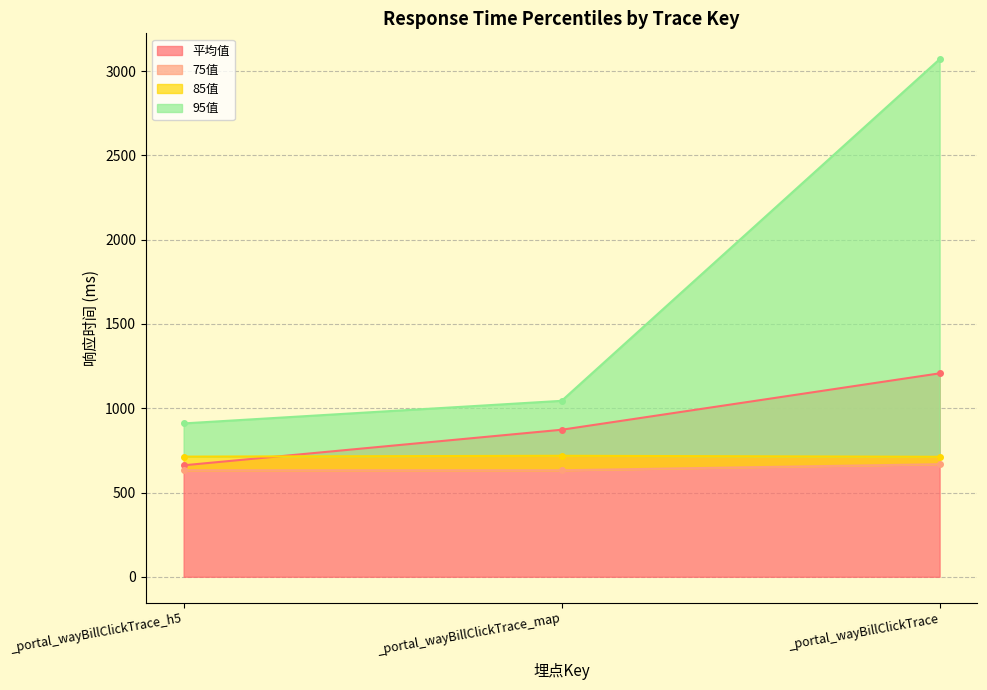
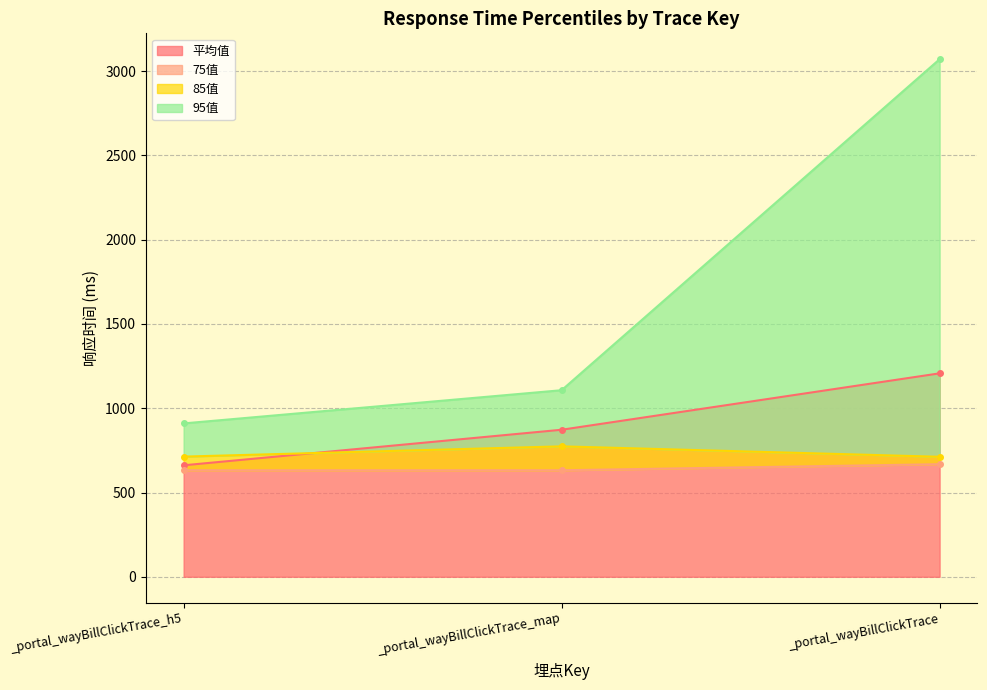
85值, _portal_wayBillClickTrace_map: 720 -> 770
95值, _portal_wayBillClickTrace_map: 1040 -> 1110
